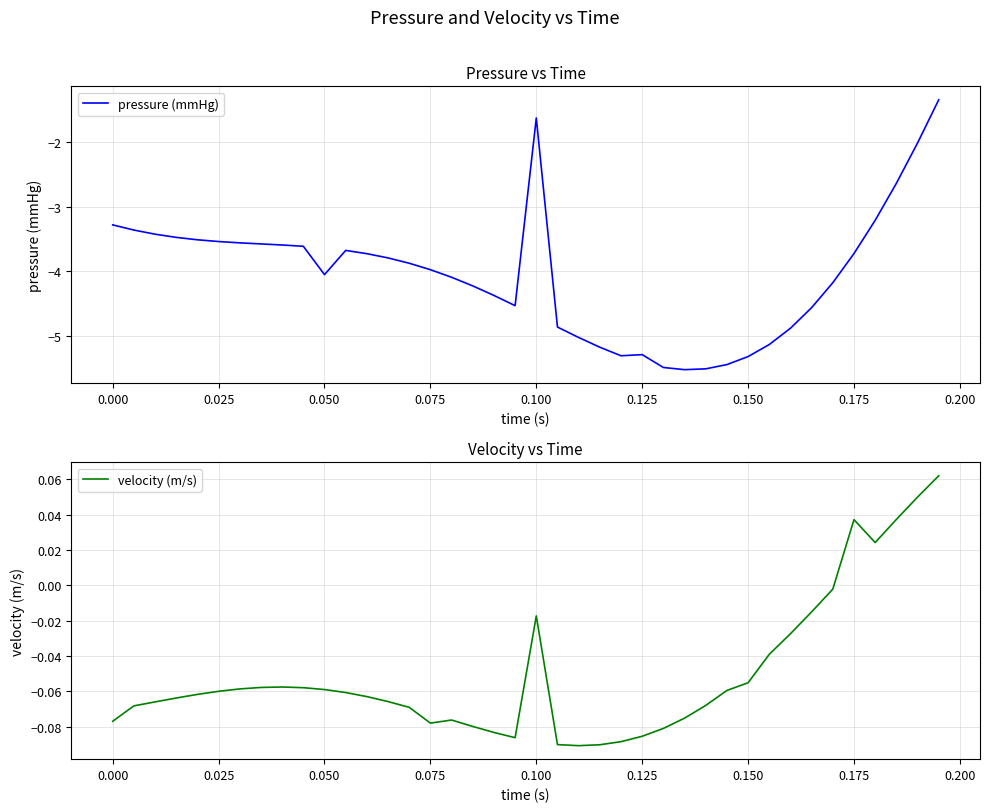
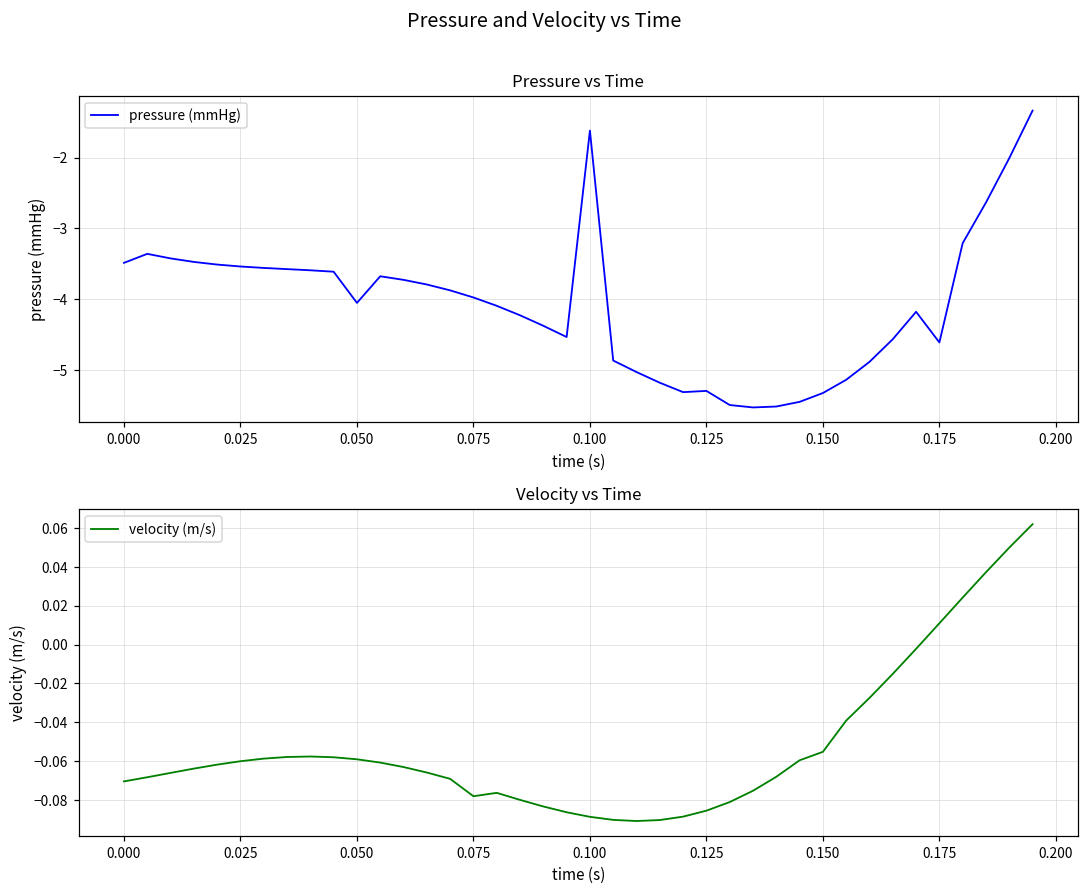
Pressure vs Time, 0.000: -3.3 -> -3.5
Pressure vs Time, 0.175: -3.7 -> -4.6
Velocity vs Time, 0.000: -0.077 -> -0.070
Velocity vs Time, 0.100: -0.017 -> -0.089
Velocity vs Time, 0.175: 0.037 -> 0.011
